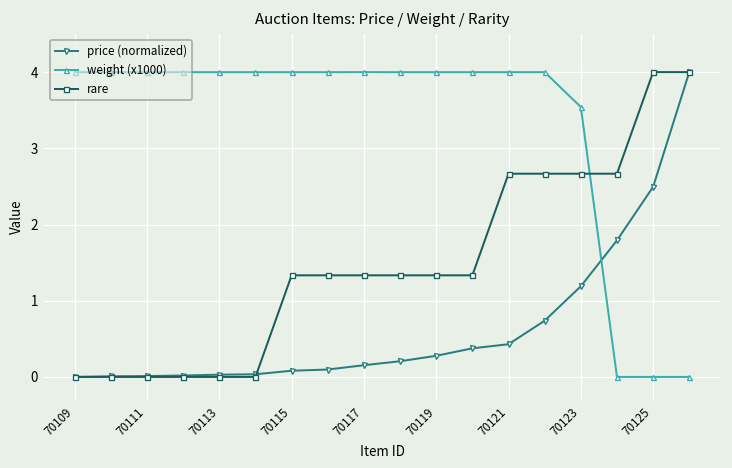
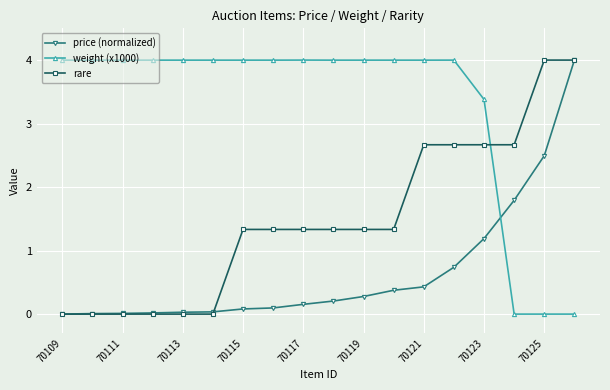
weight (x1000), 70123: 3.5 -> 3.4
